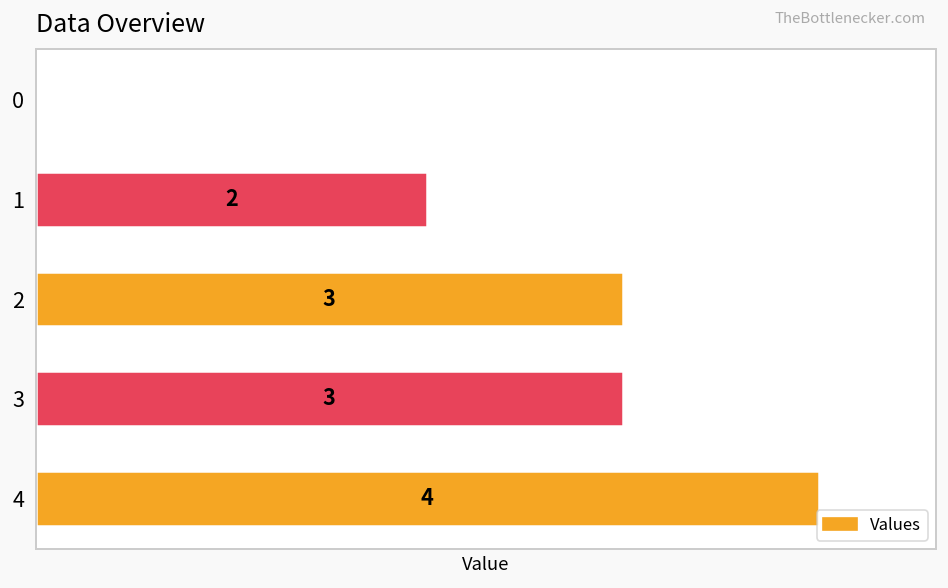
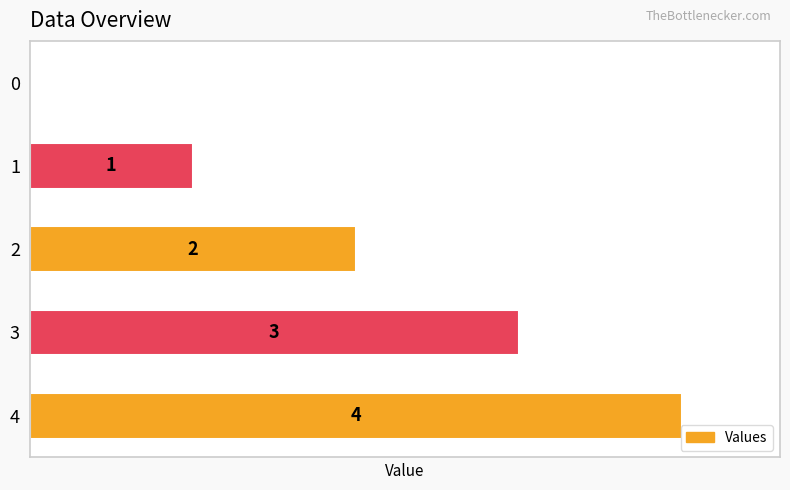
1: 2 -> 1
2: 3 -> 2
